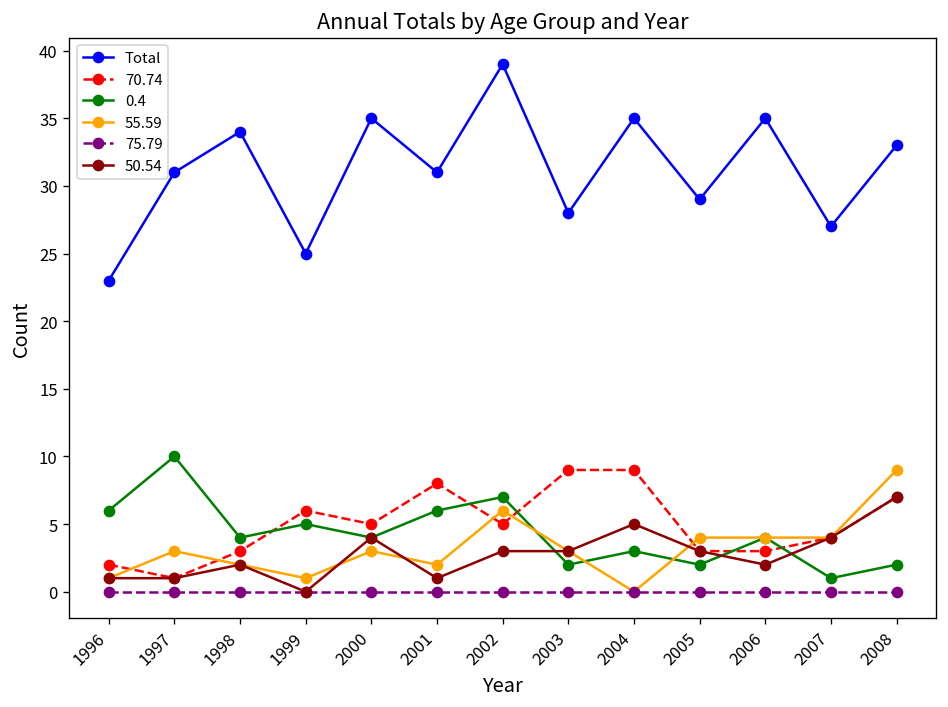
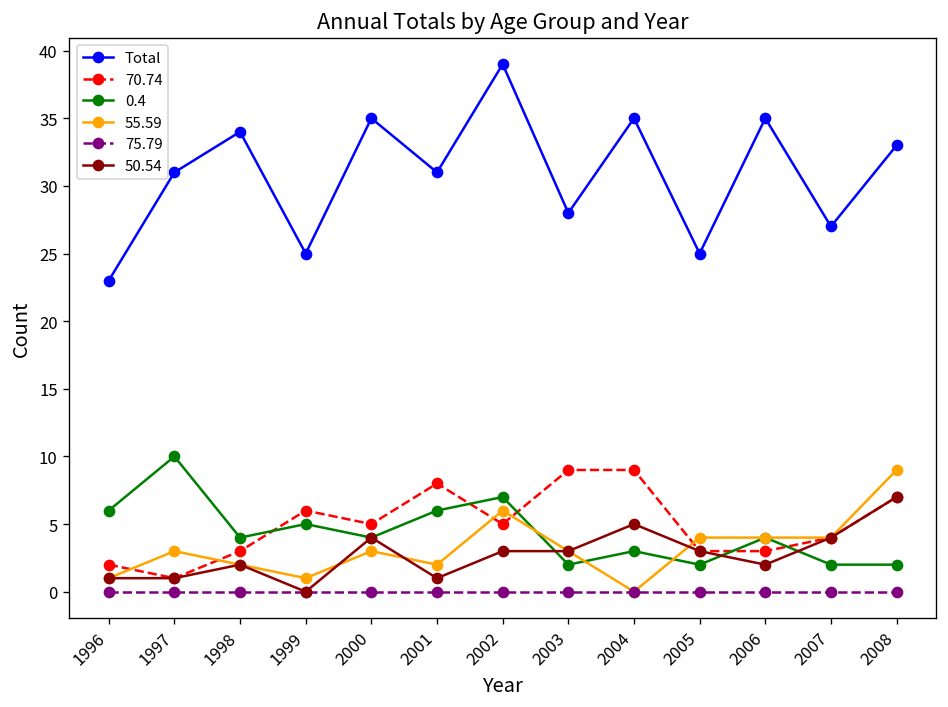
Total, 2005: 29 -> 25
0.4, 2007: 1 -> 2
